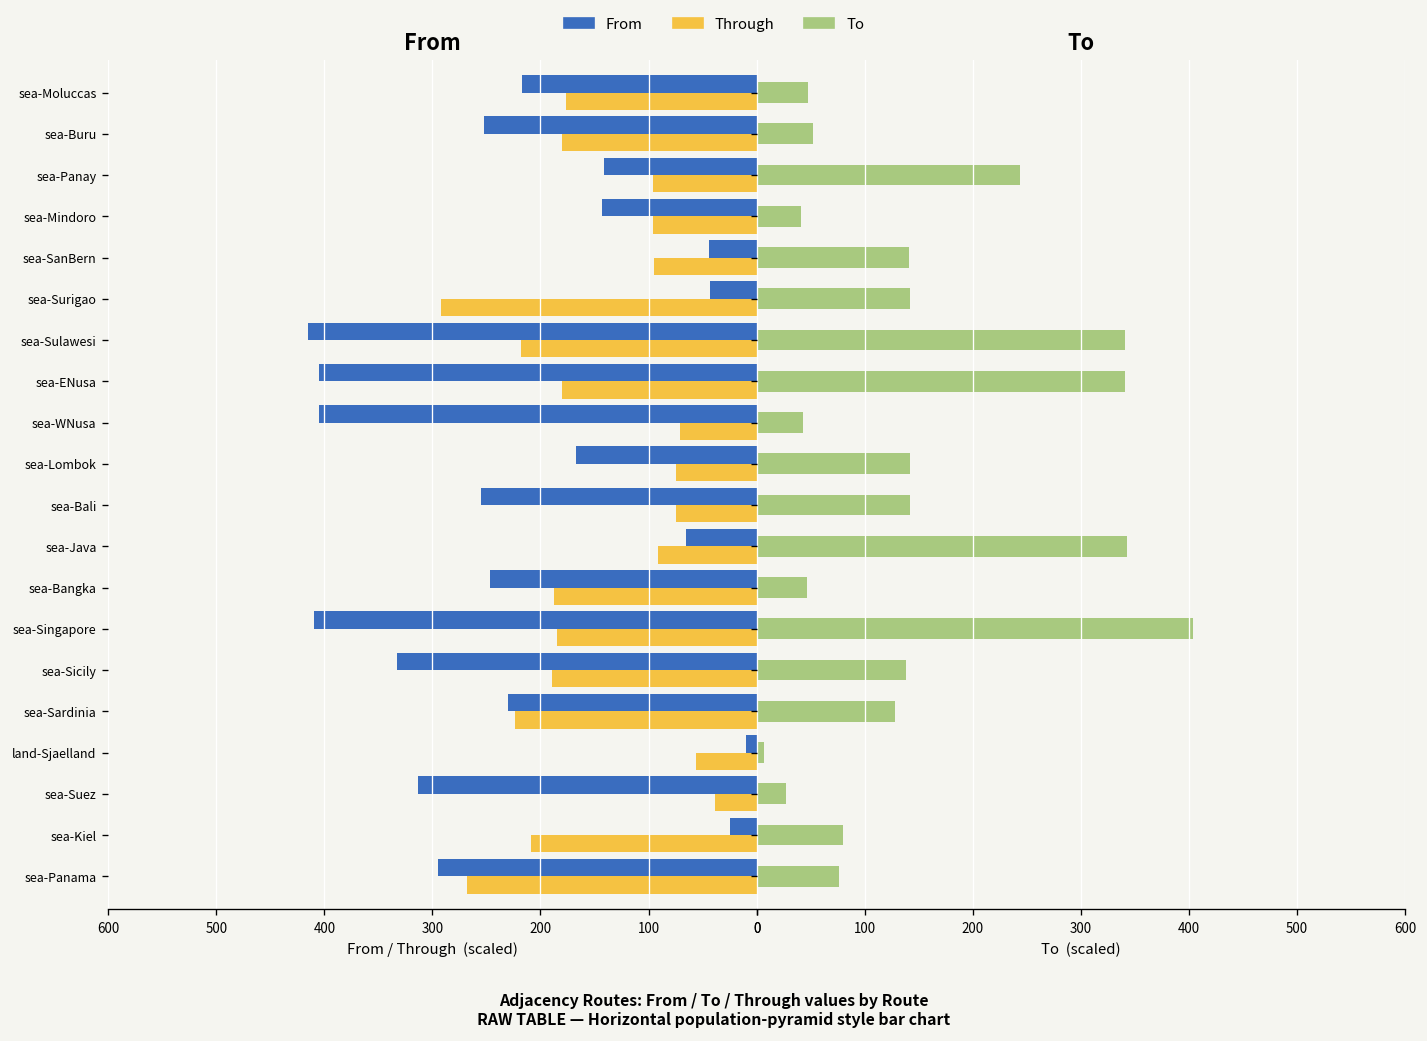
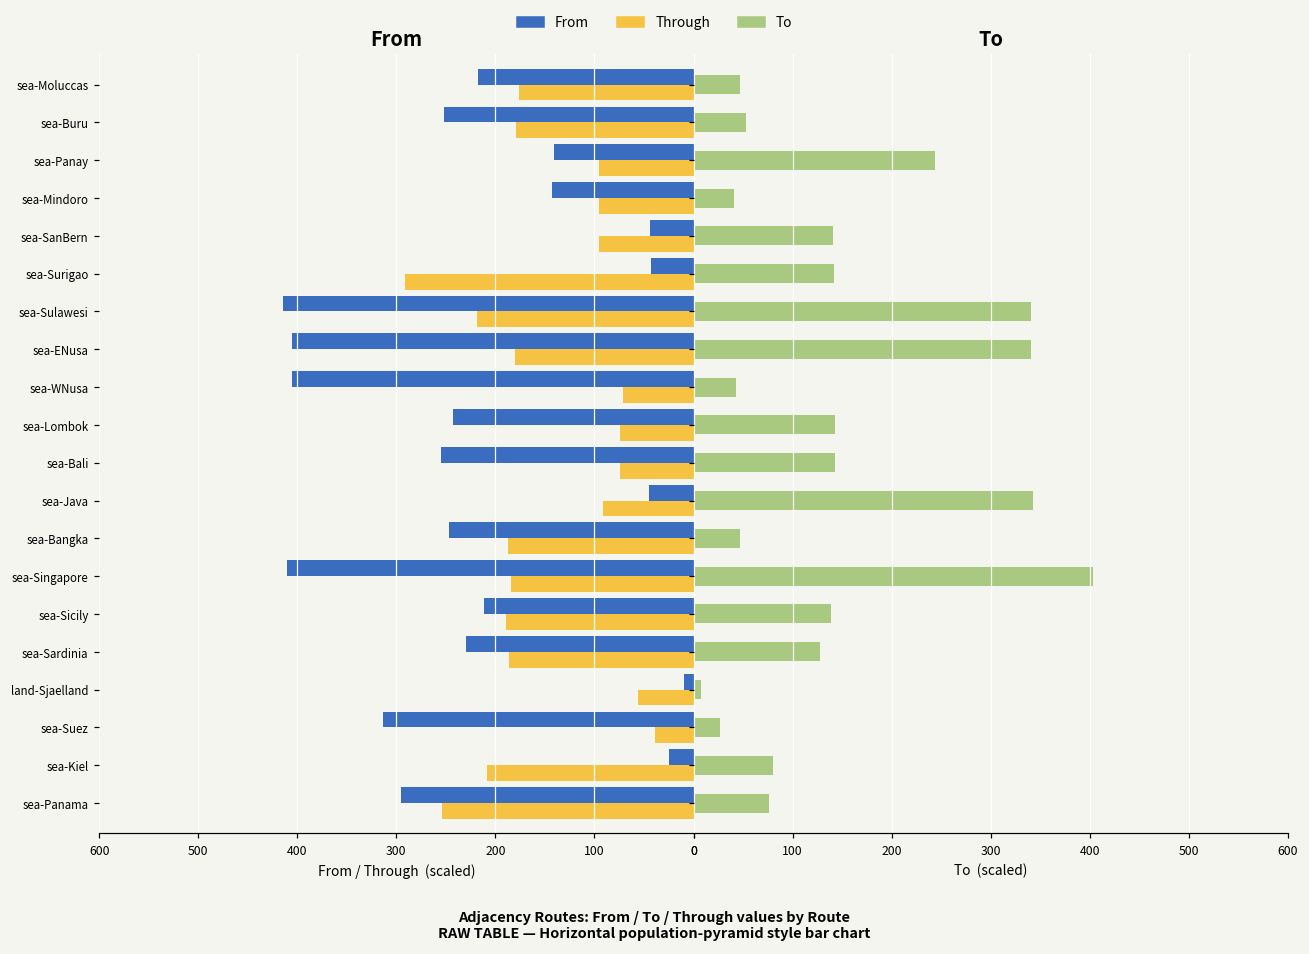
From, From, sea-Lombok: 170 -> 240
From, From, sea-Java: 60 -> 40
From, From, sea-Sicily: 330 -> 210
From, Through, sea-Sardinia: 220 -> 190
From, Through, sea-Panama: 270 -> 250
